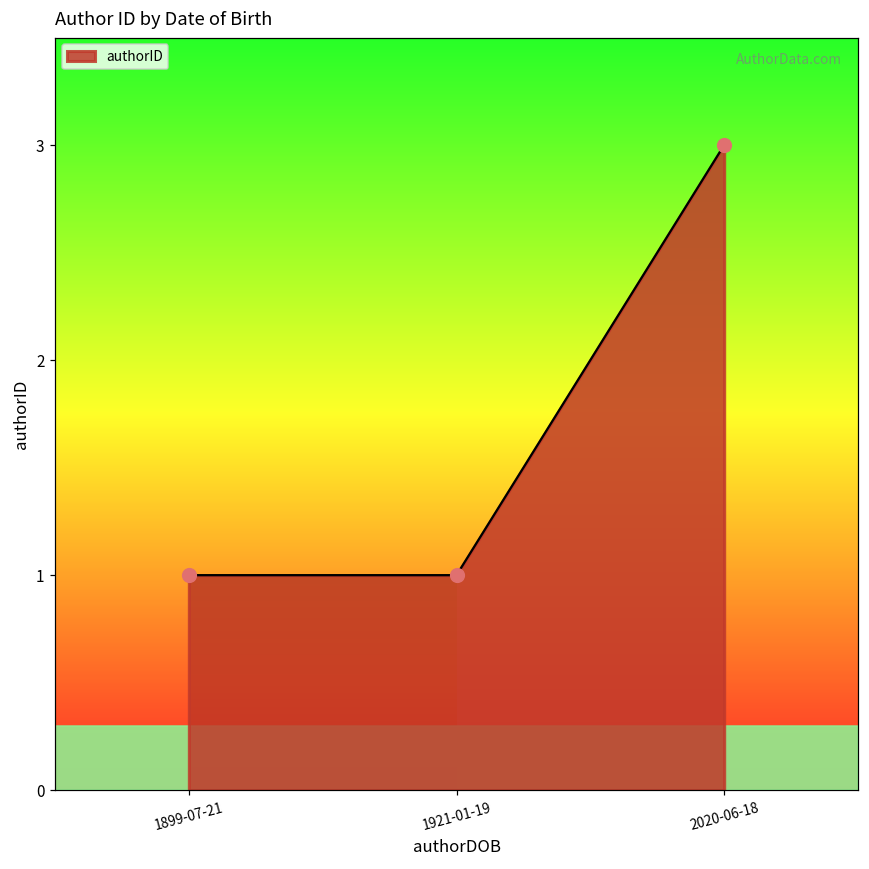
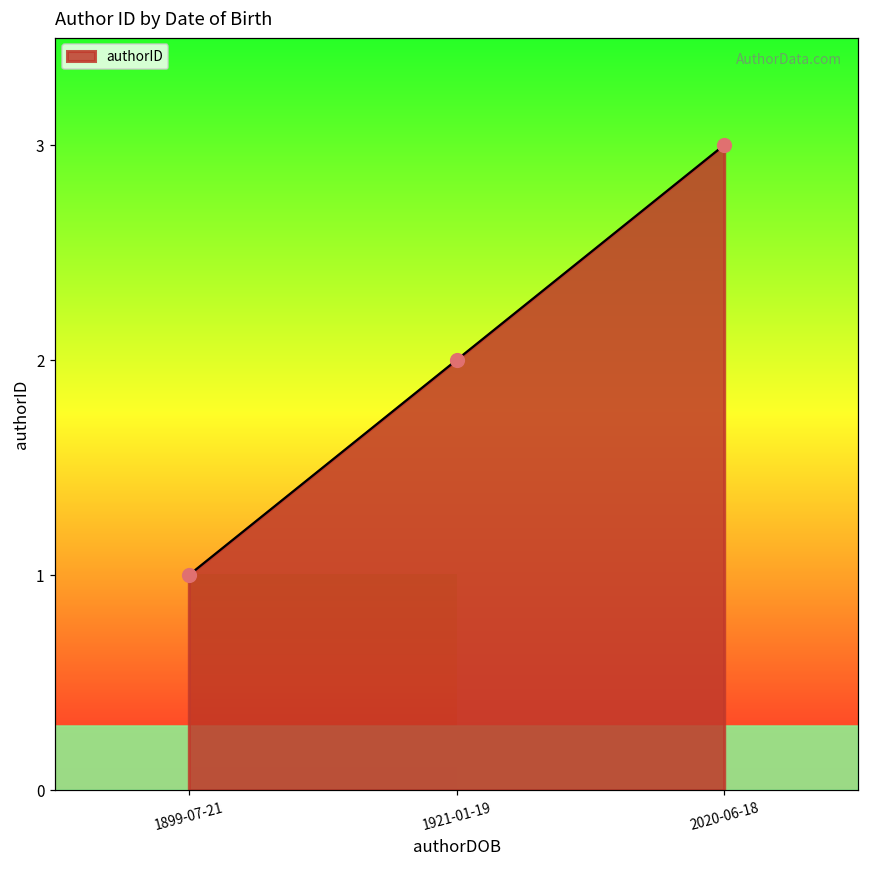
1921-01-19: 1 -> 2
